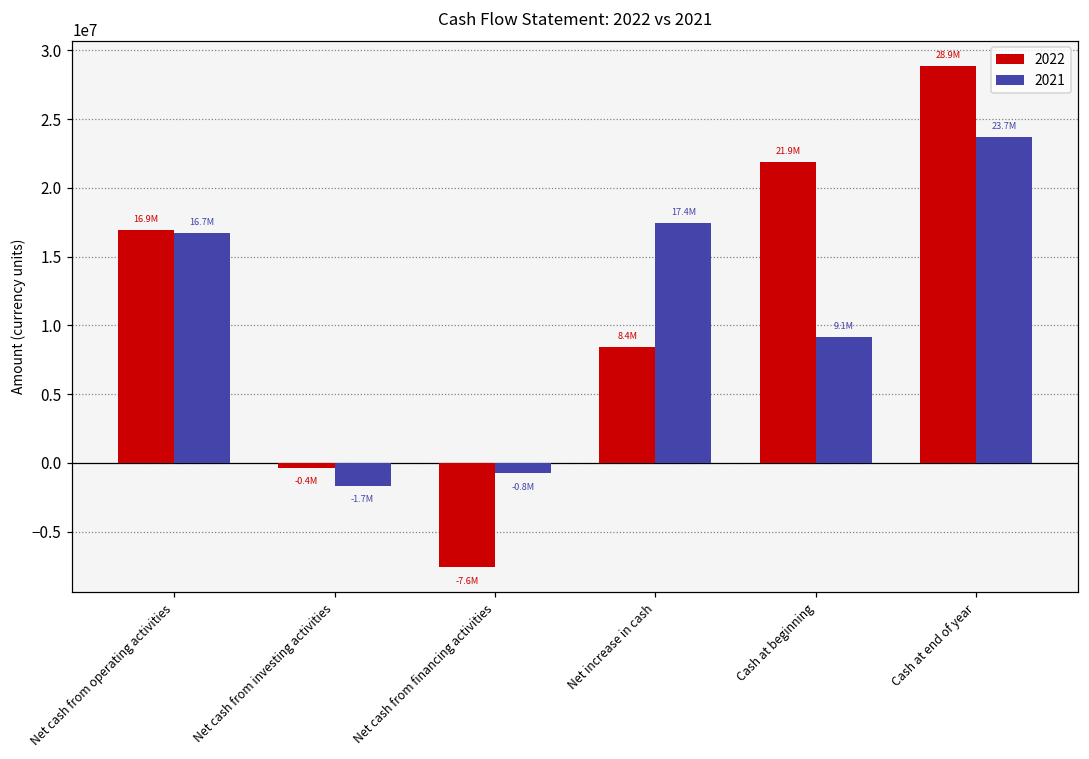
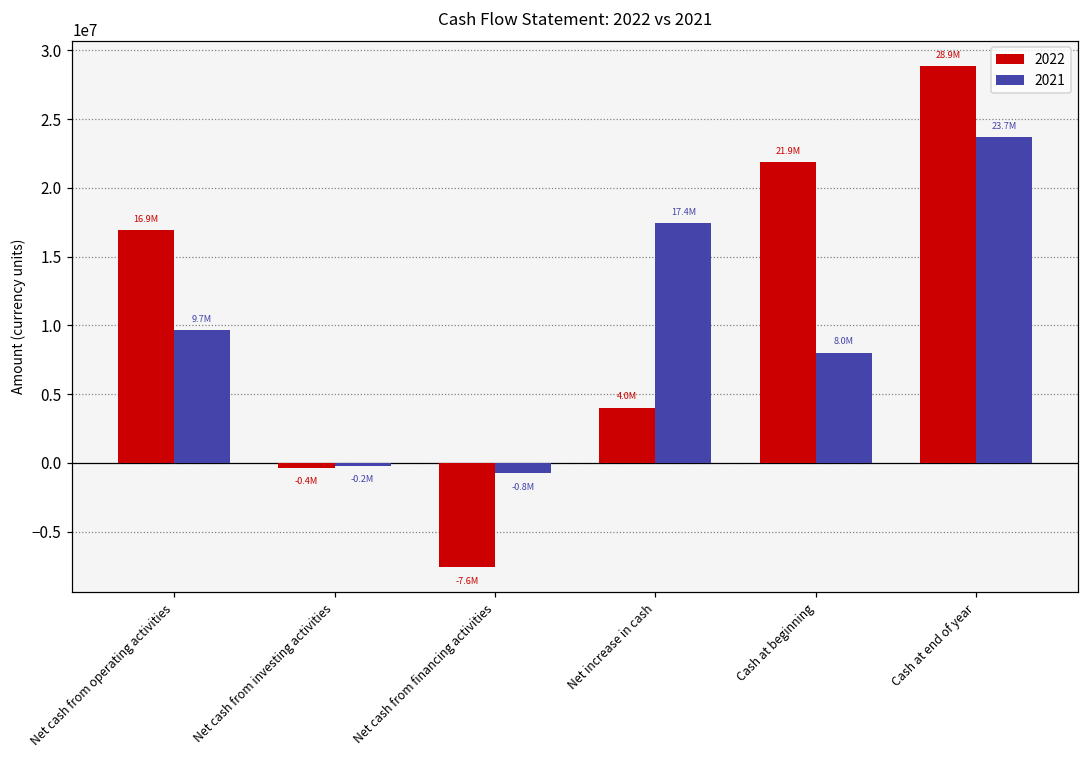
2021, Net cash from operating activities: 16.7M -> 9.7M
2021, Net cash from investing activities: -1.7M -> -0.2M
2022, Net increase in cash: 8.4M -> 4.0M
2021, Cash at beginning: 9.1M -> 8.0M
